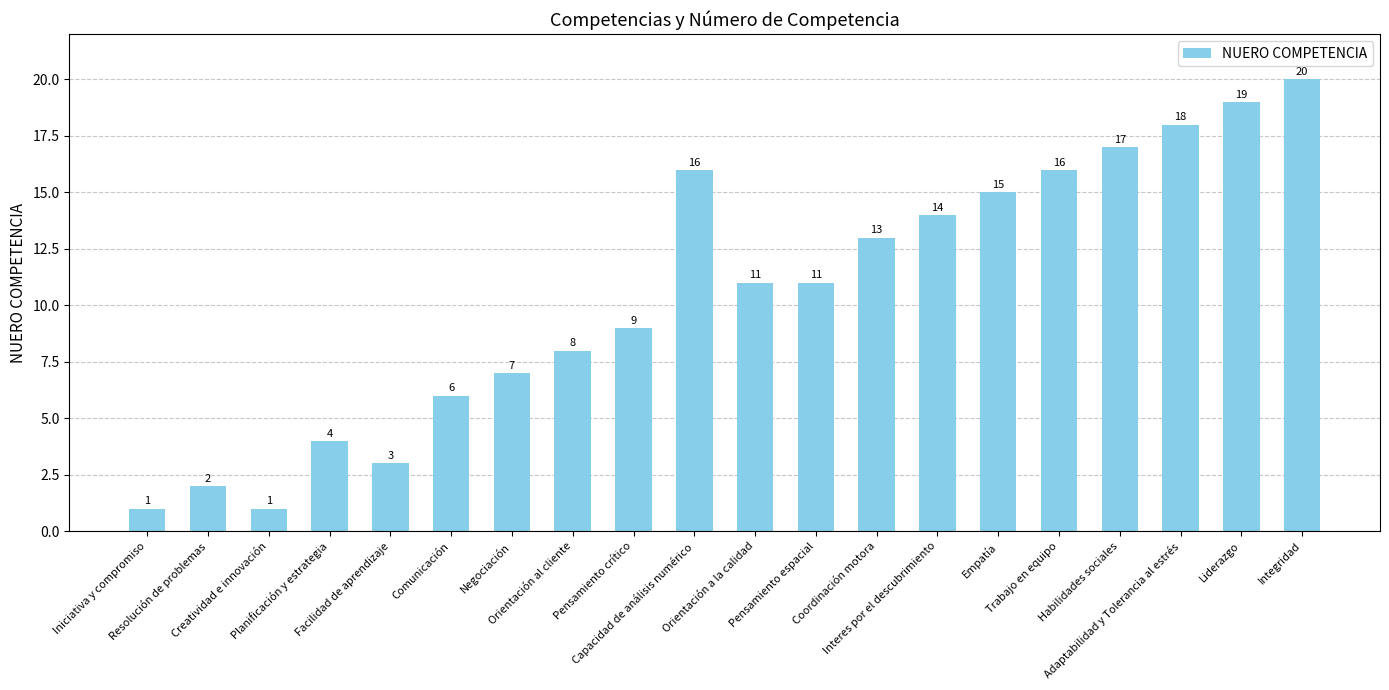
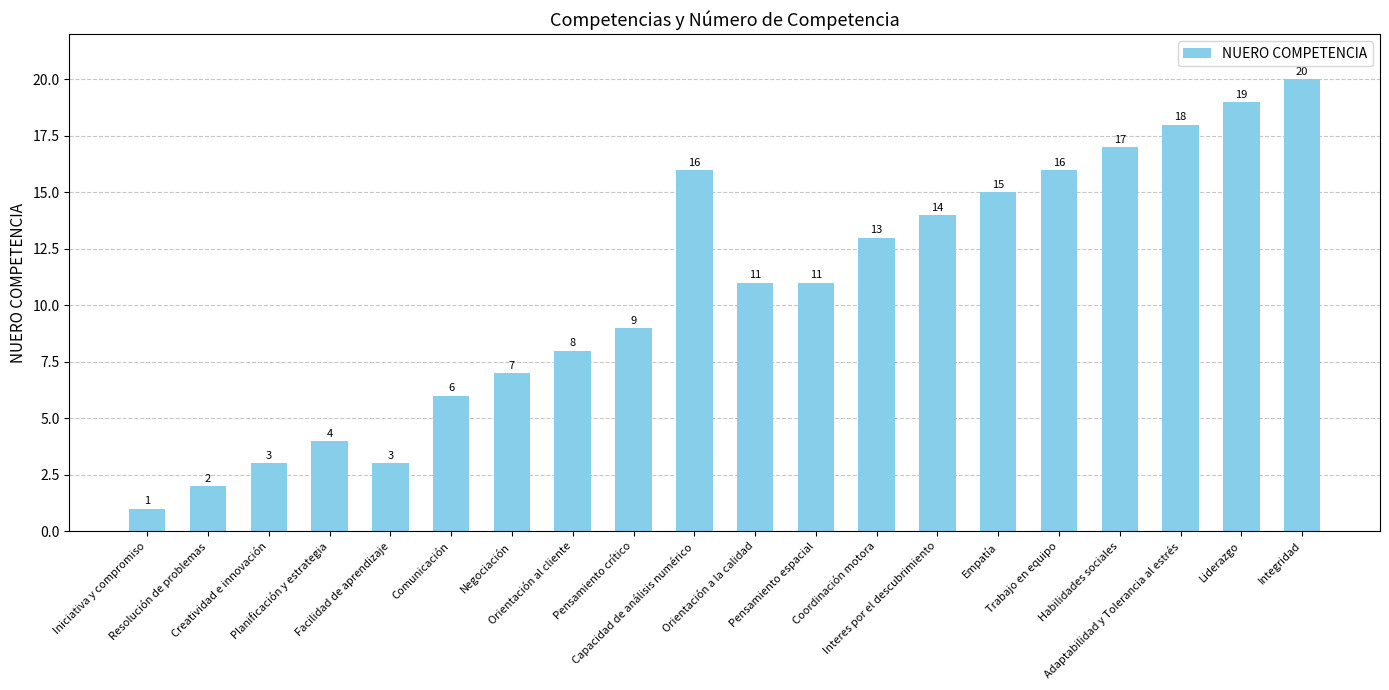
Creatividad e innovación: 1 -> 3
